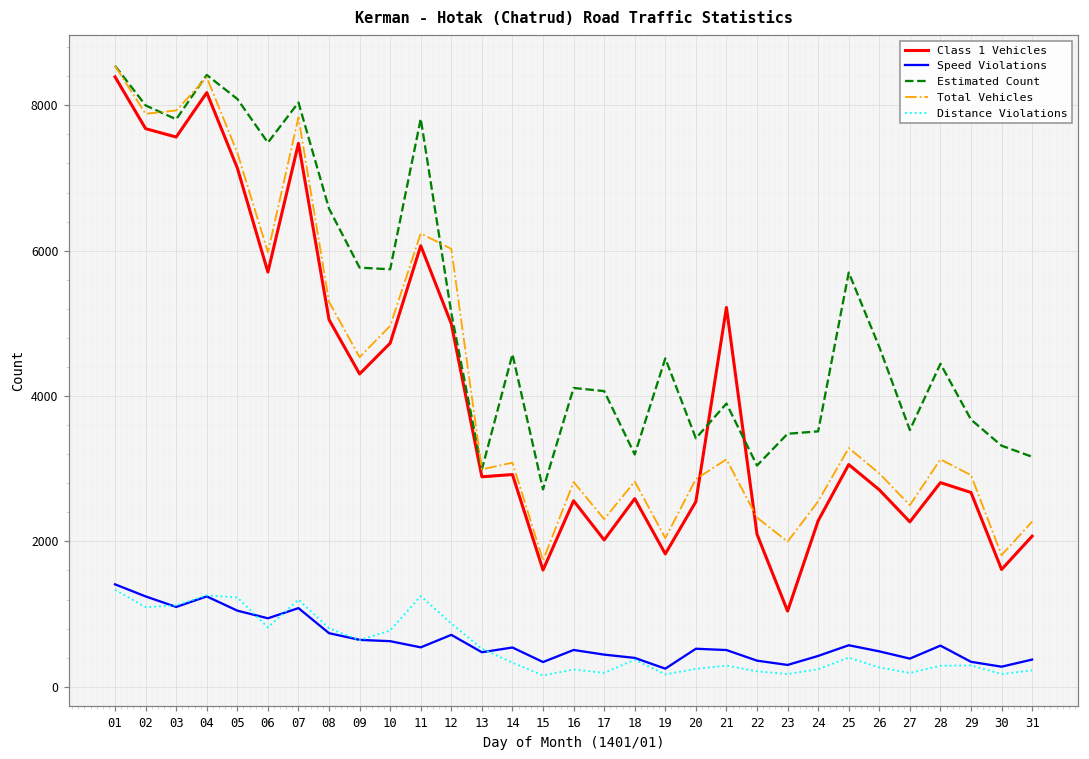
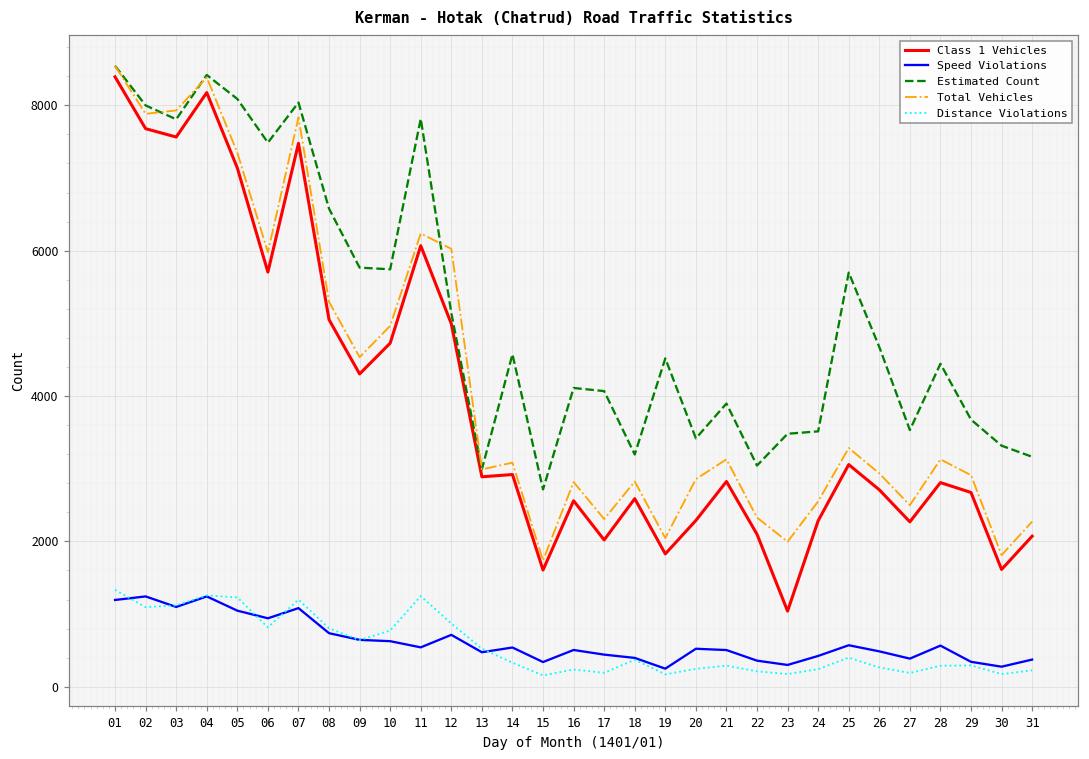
Speed Violations, 01: 1400 -> 1200
Class 1 Vehicles, 20: 2500 -> 2300
Class 1 Vehicles, 21: 5200 -> 2800
